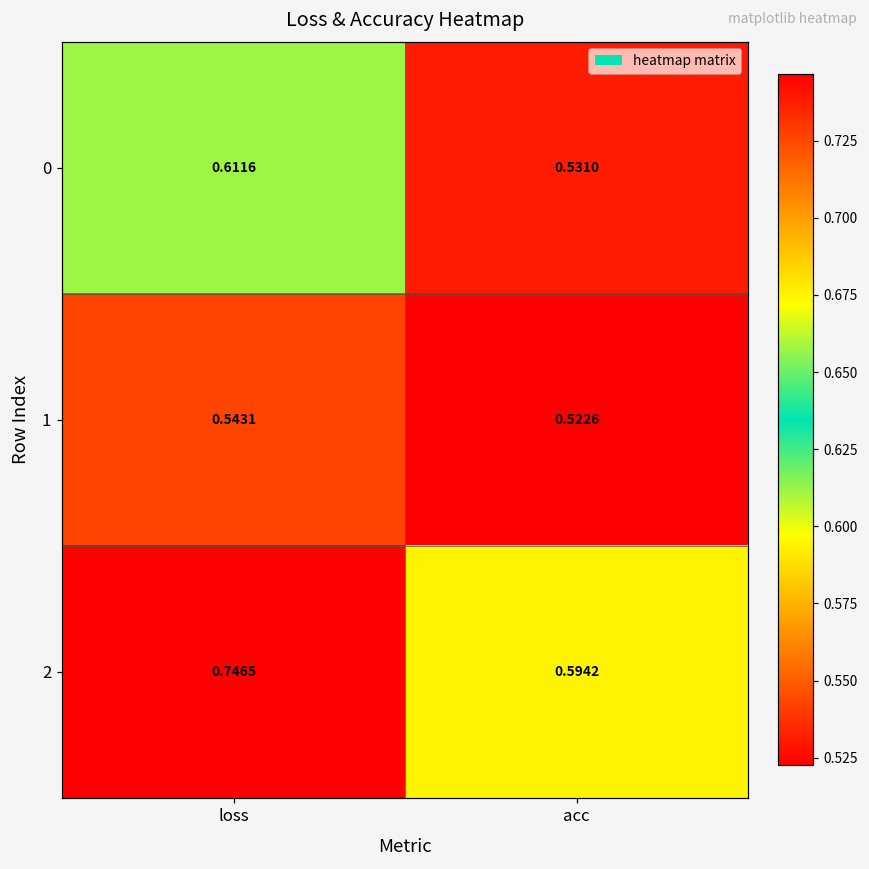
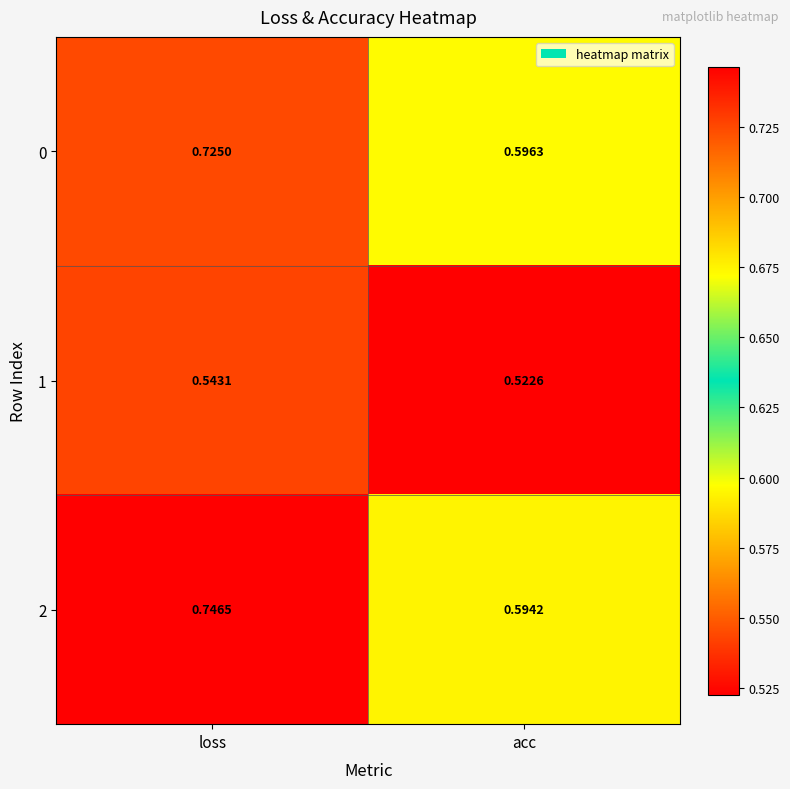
0, loss: 0.6116 -> 0.7250
0, acc: 0.5310 -> 0.5963
